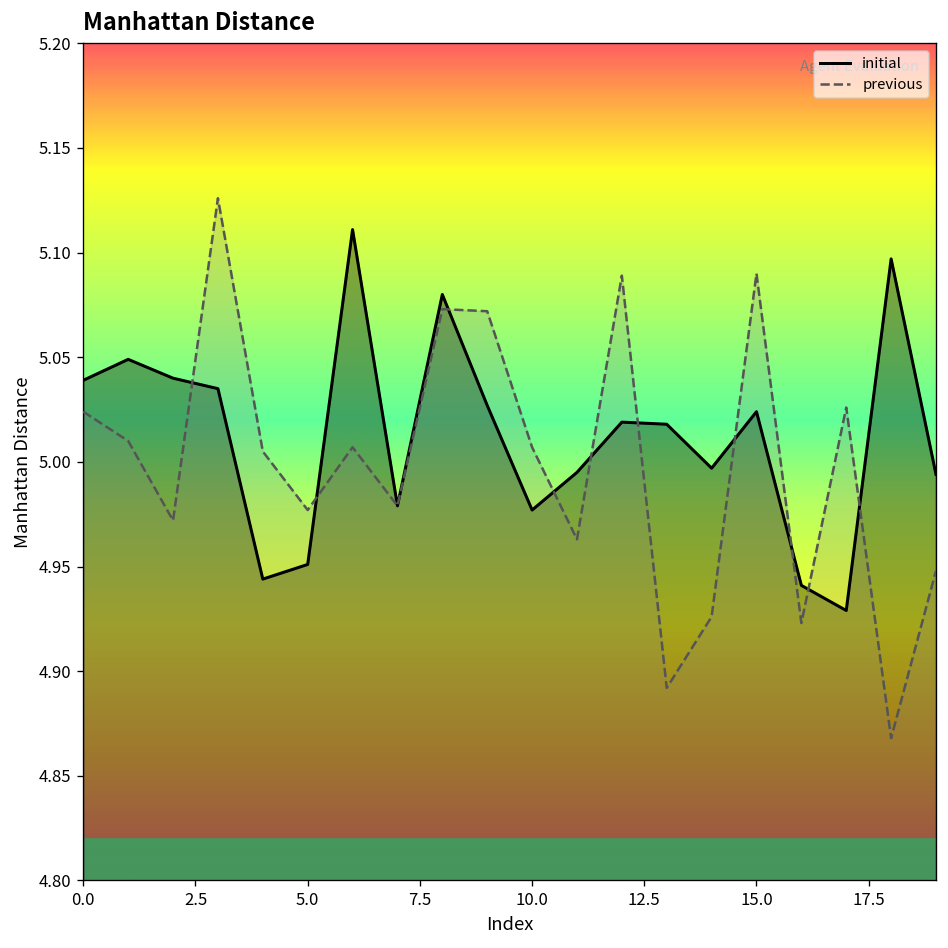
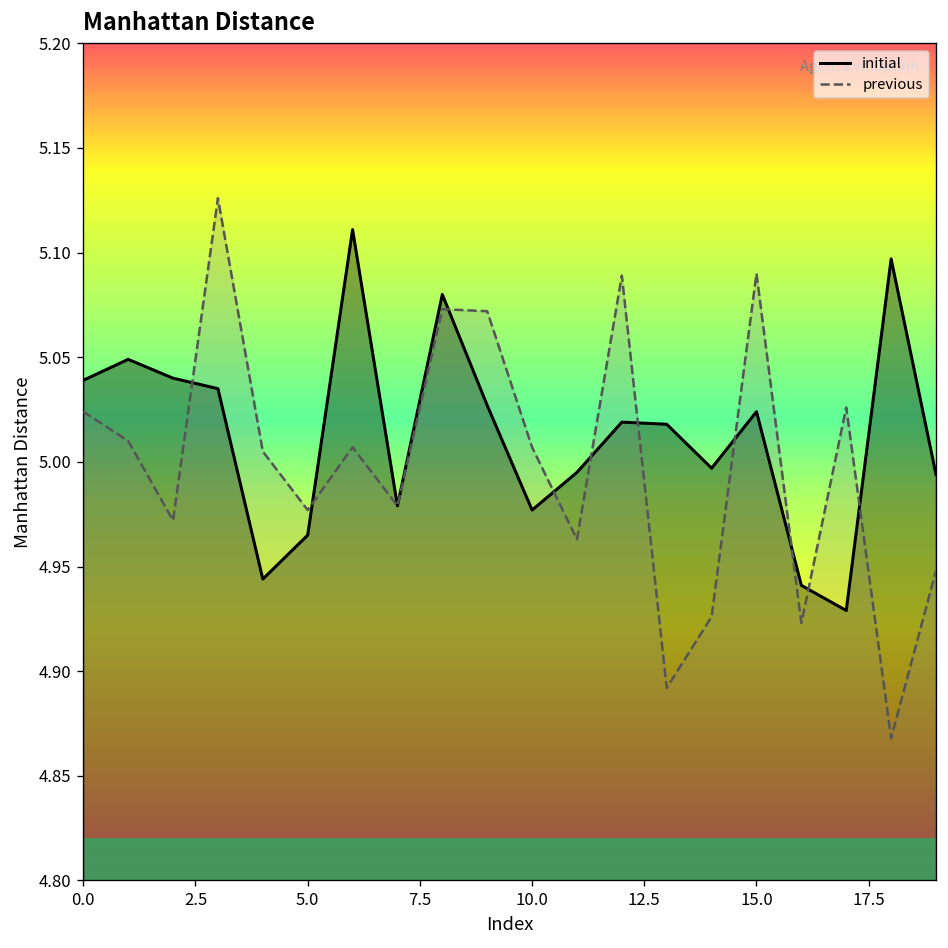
initial, 5.0: 4.951 -> 4.965
